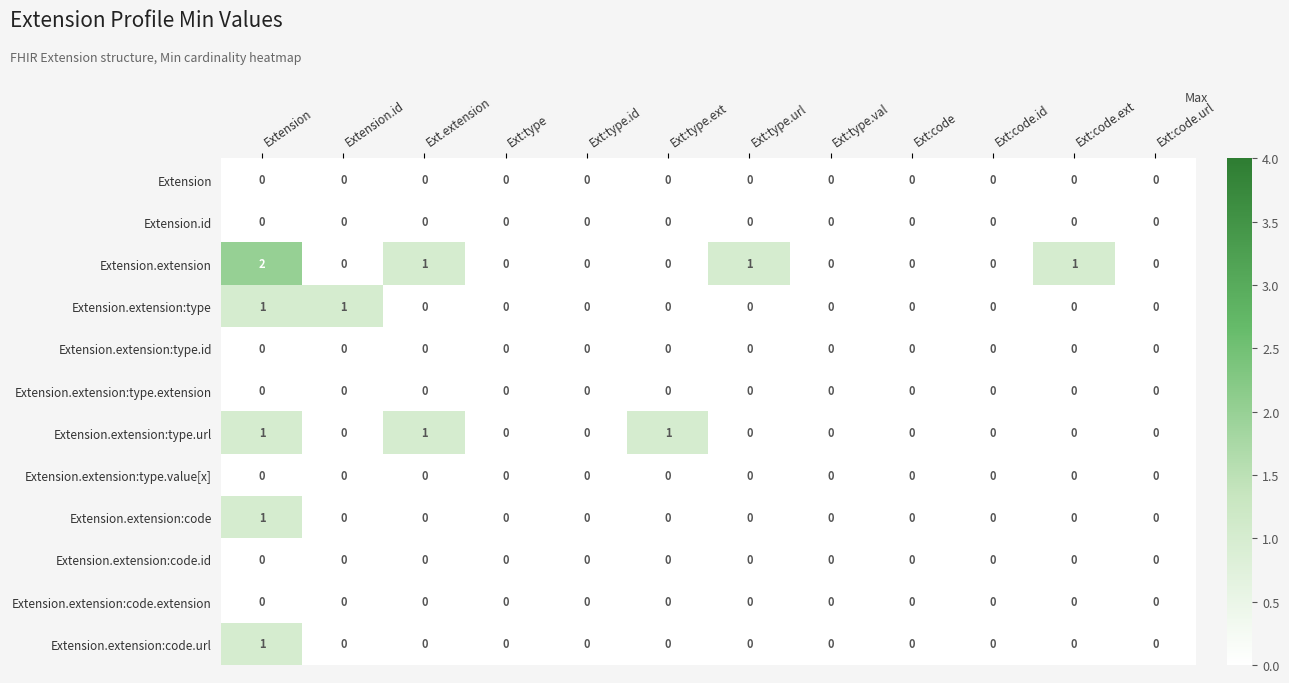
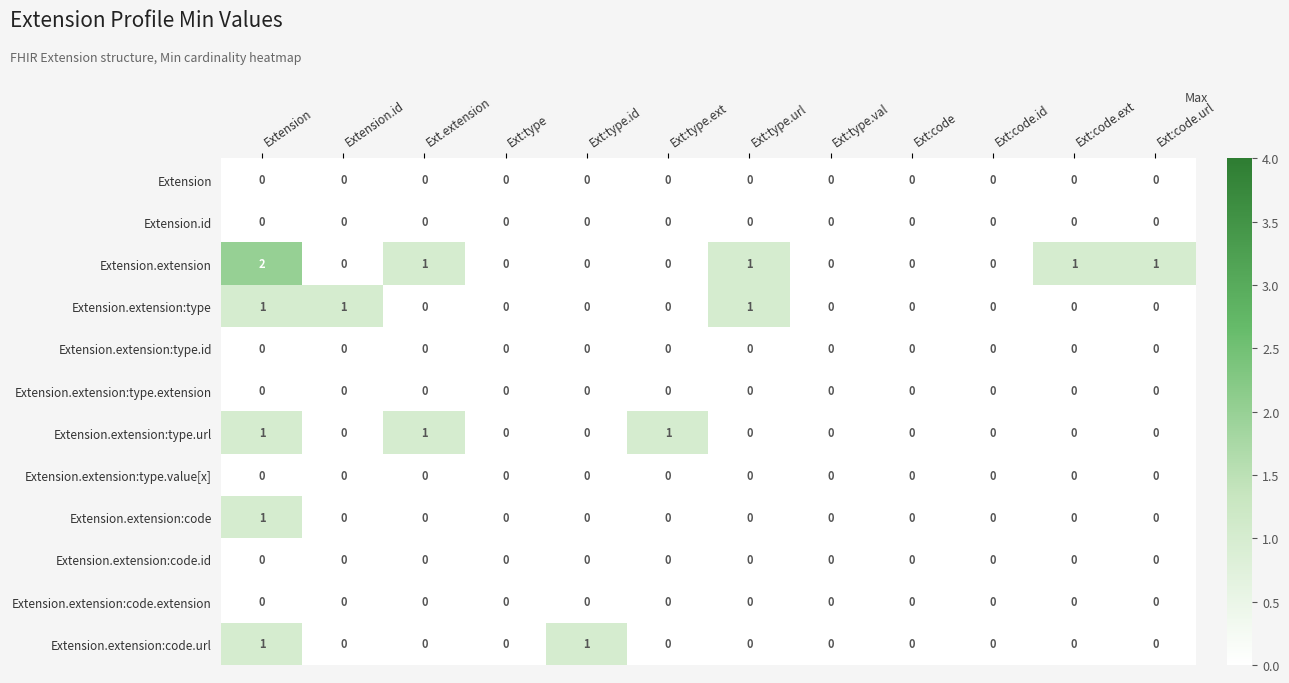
Extension.extension, Ext:code.url: 0 -> 1
Extension.extension:type, Ext:type.url: 0 -> 1
Extension.extension:code.url, Ext:type.id: 0 -> 1
